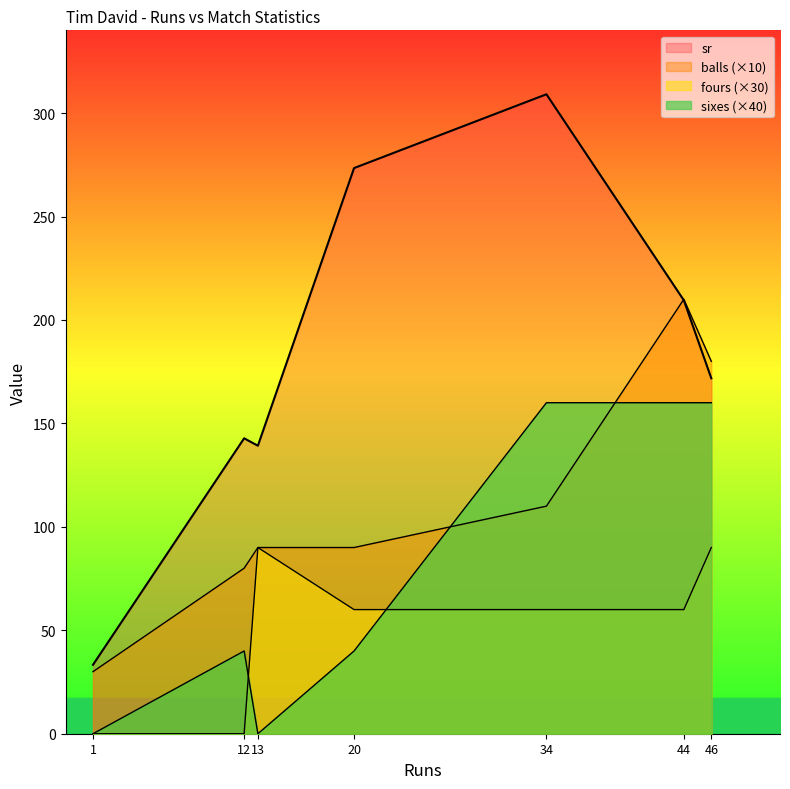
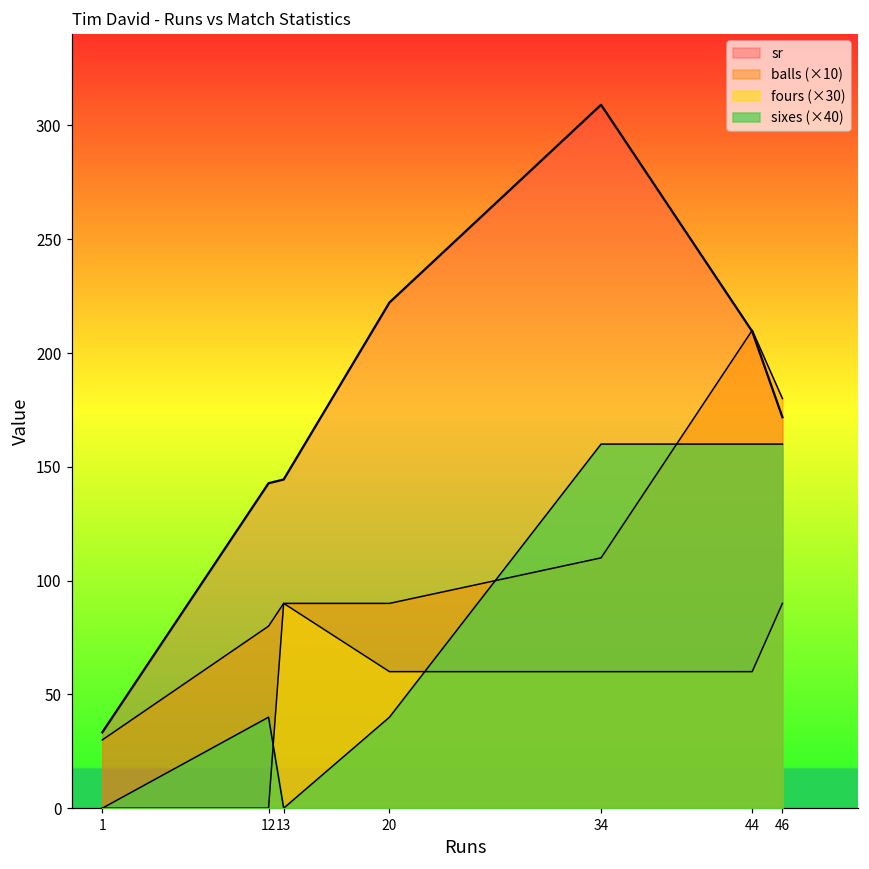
sr, 13: 139 -> 144
sr, 20: 273 -> 222
